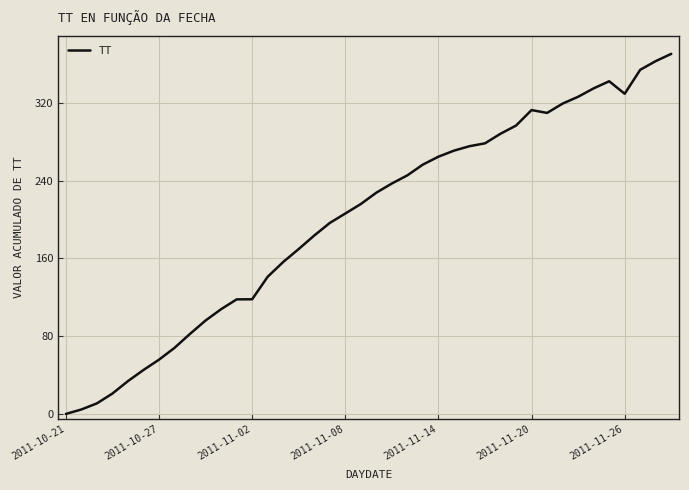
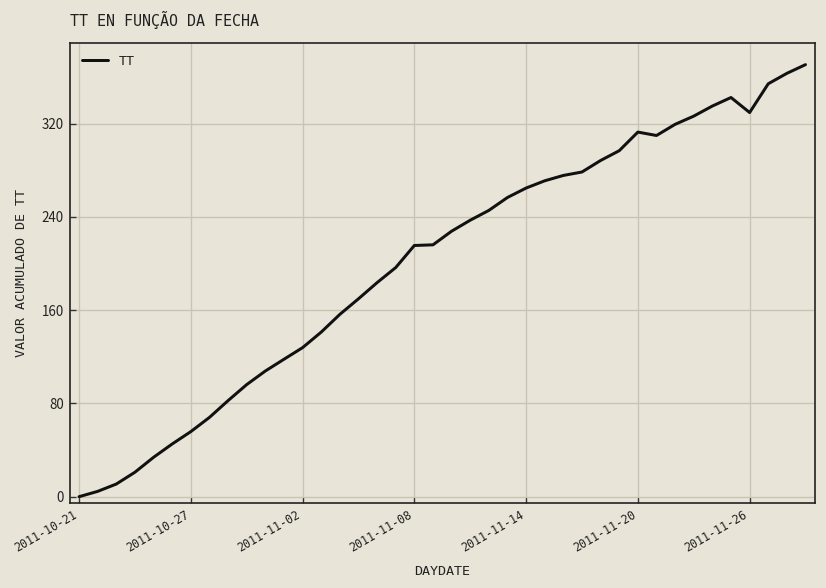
2011-11-02: 120 -> 130
2011-11-08: 210 -> 220
